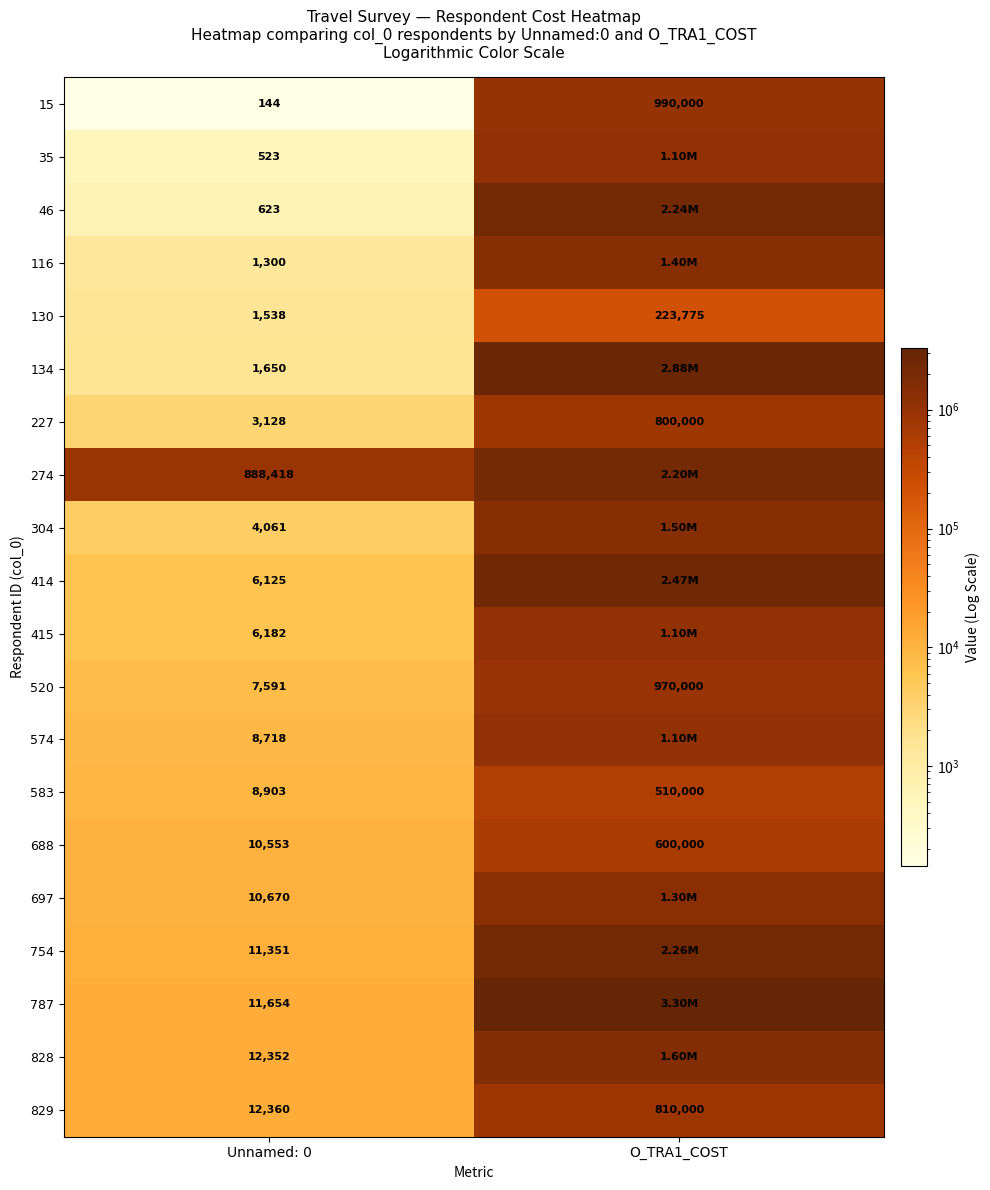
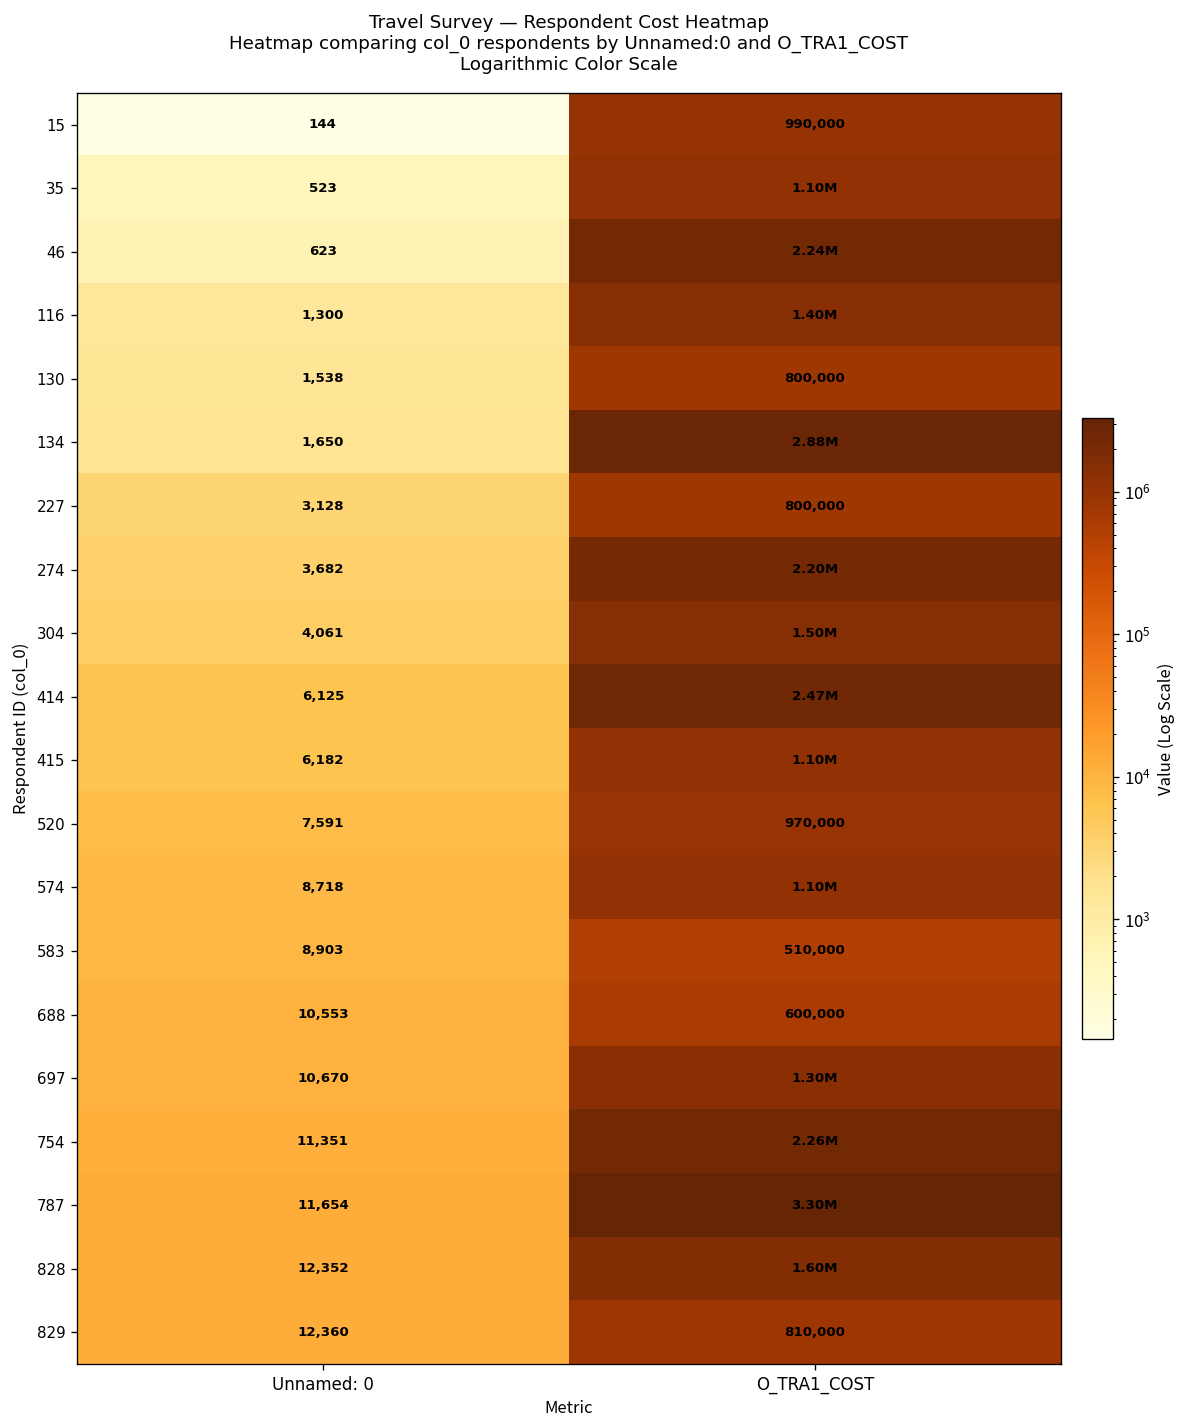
130, O_TRA1_COST: 223,775 -> 800,000
274, Unnamed: 0: 888,418 -> 3,682
